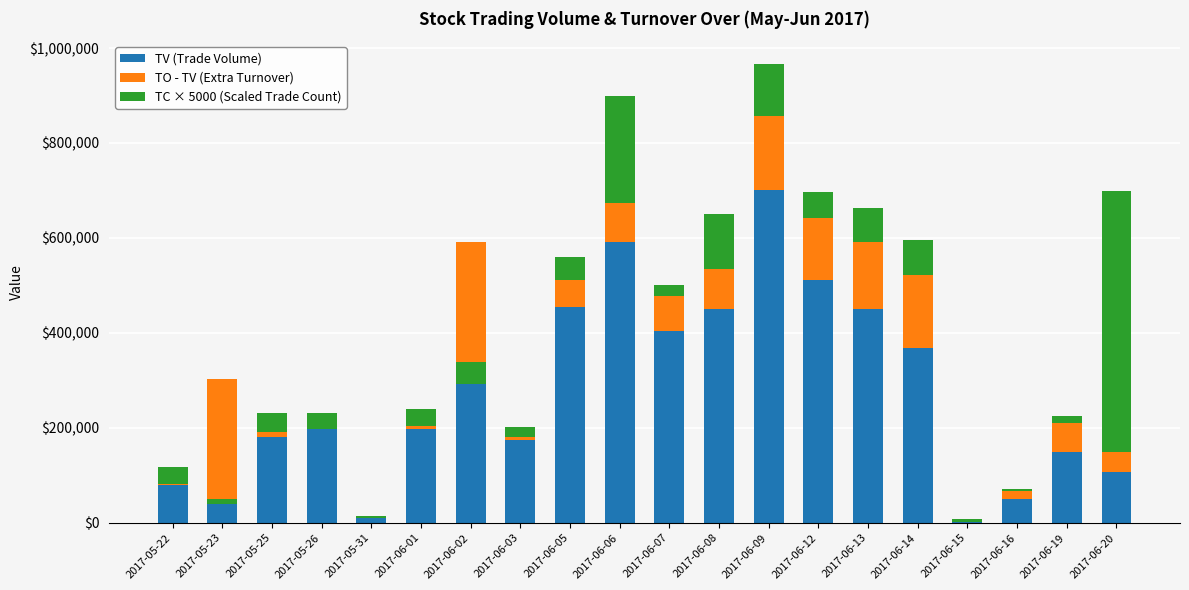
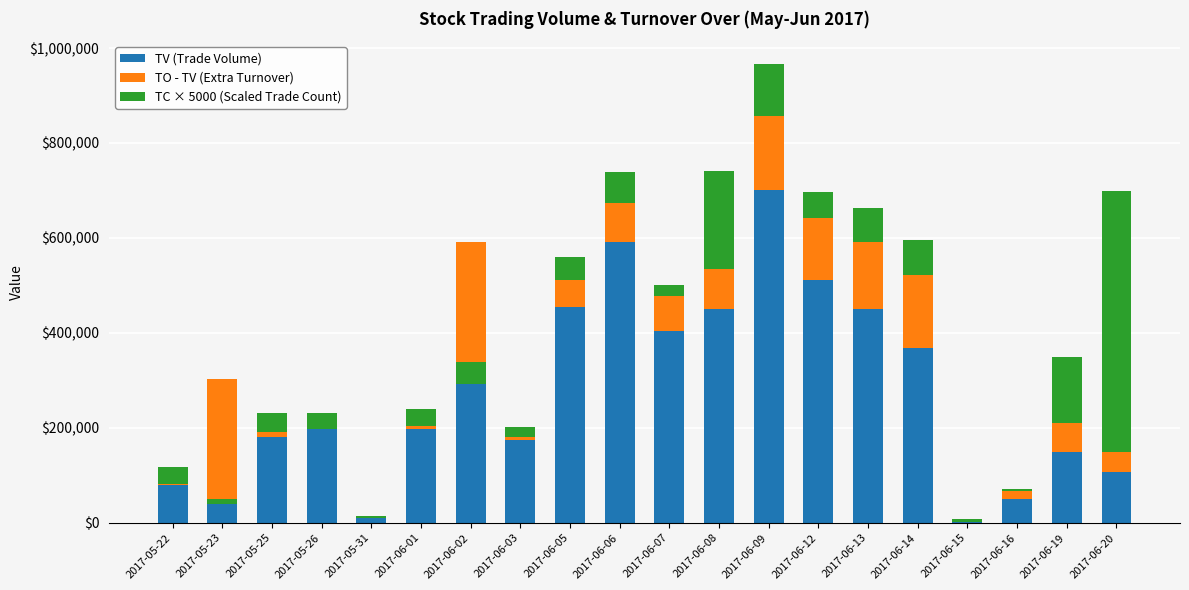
TC × 5000 (Scaled Trade Count), 2017-06-06: $230,000 -> $70,000
TC × 5000 (Scaled Trade Count), 2017-06-08: $120,000 -> $210,000
TC × 5000 (Scaled Trade Count), 2017-06-19: $20,000 -> $140,000
